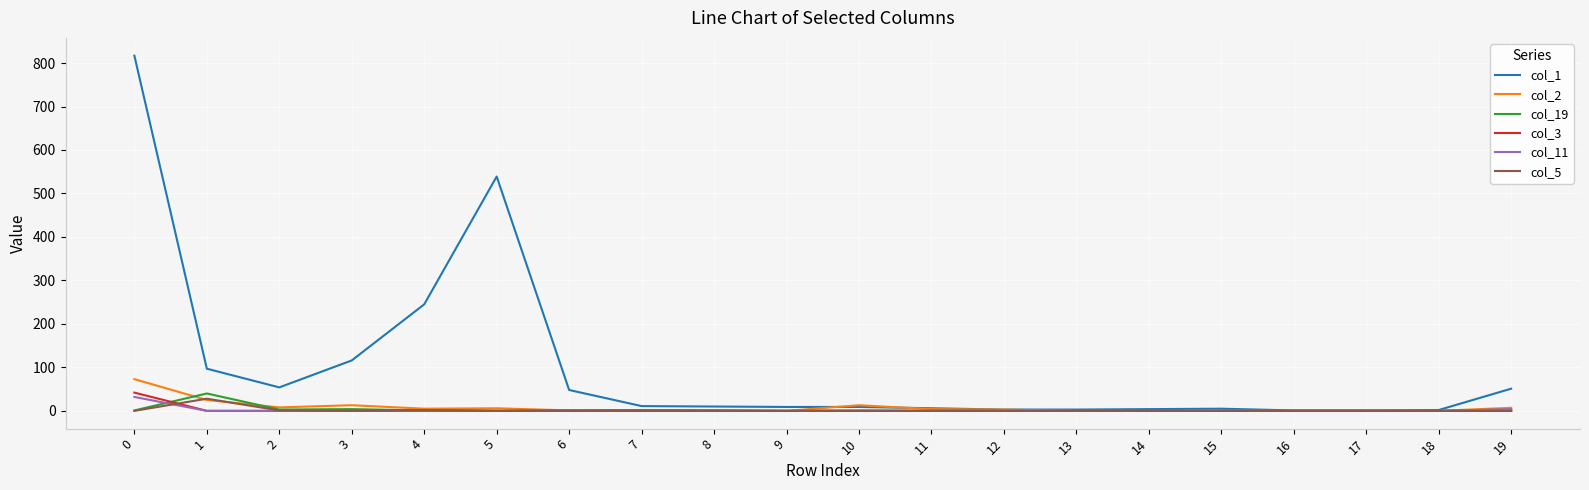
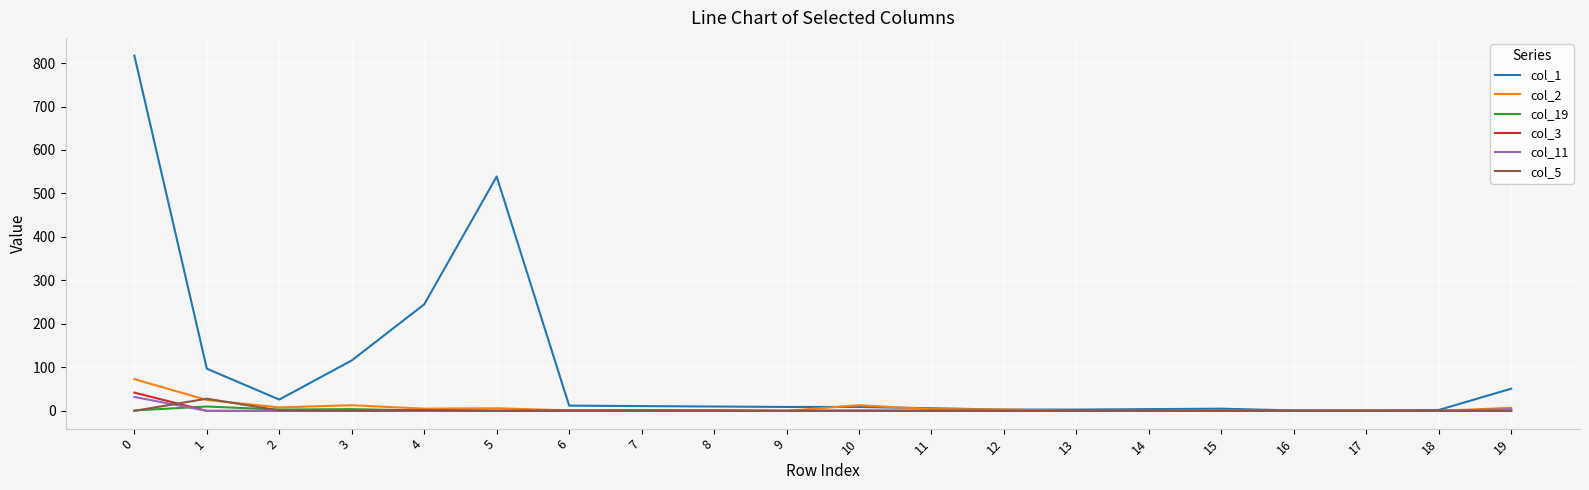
col_19, 1: 40 -> 10
col_1, 2: 50 -> 30
col_1, 6: 50 -> 10
